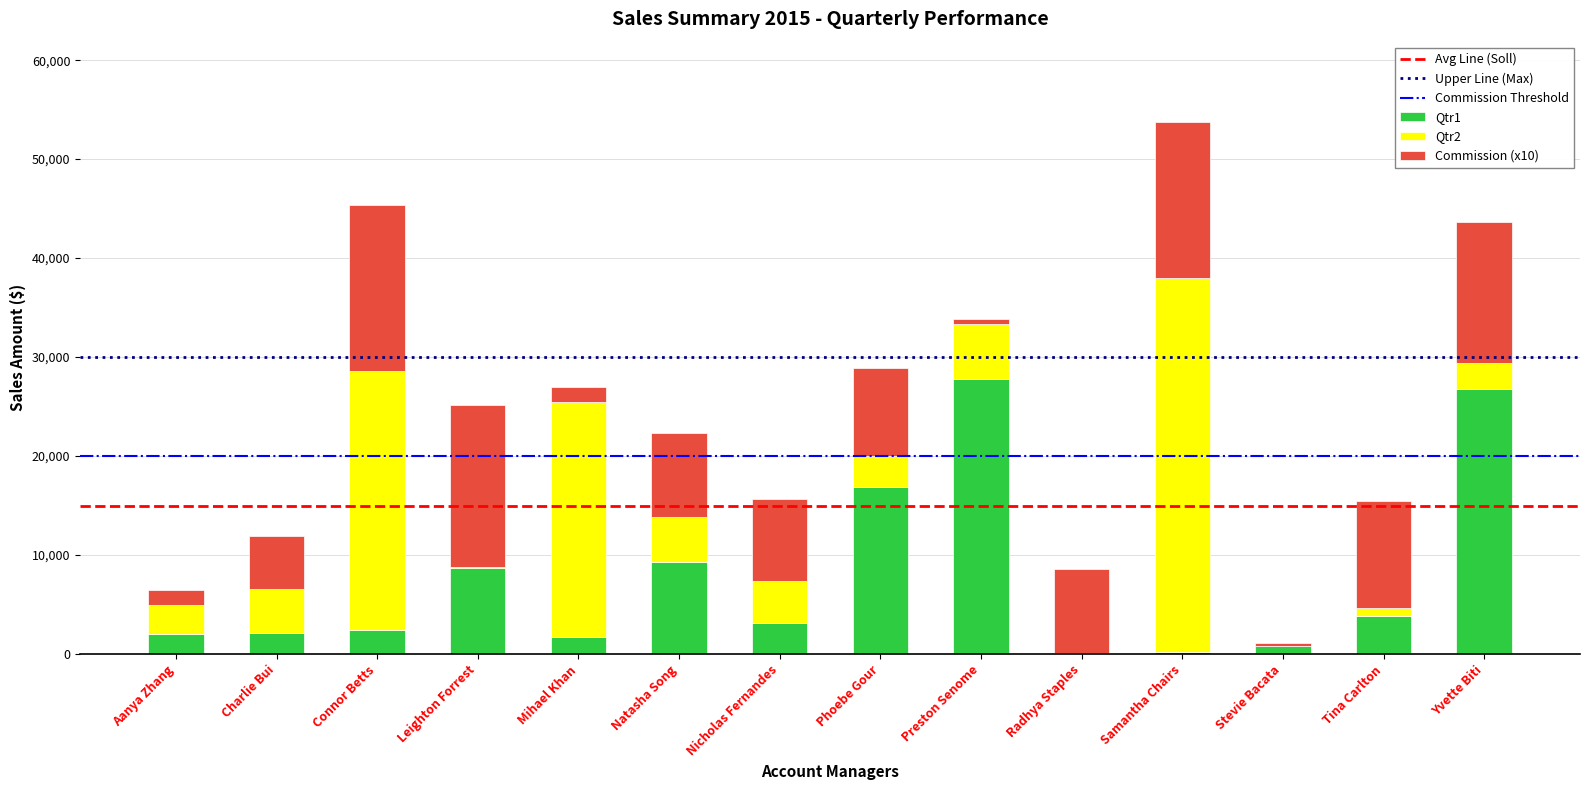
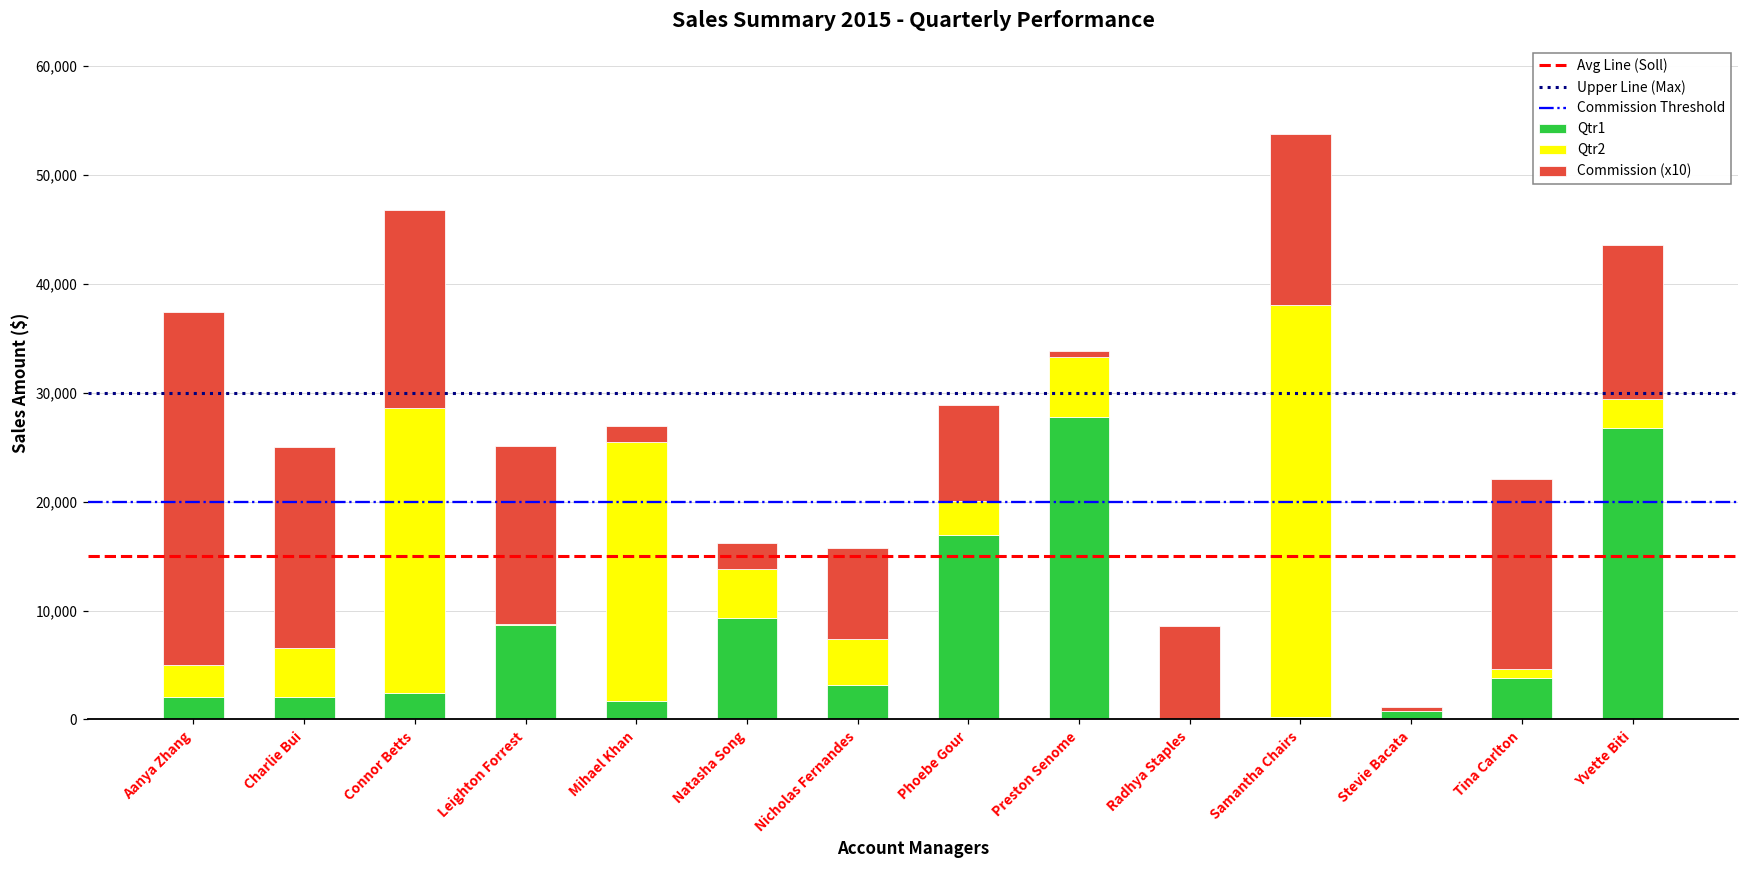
Commission (x10), Aanya Zhang: 1,000 -> 32,000
Commission (x10), Charlie Bui: 5,000 -> 18,000
Commission (x10), Connor Betts: 17,000 -> 18,000
Commission (x10), Natasha Song: 8,000 -> 2,000
Commission (x10), Tina Carlton: 11,000 -> 17,000
